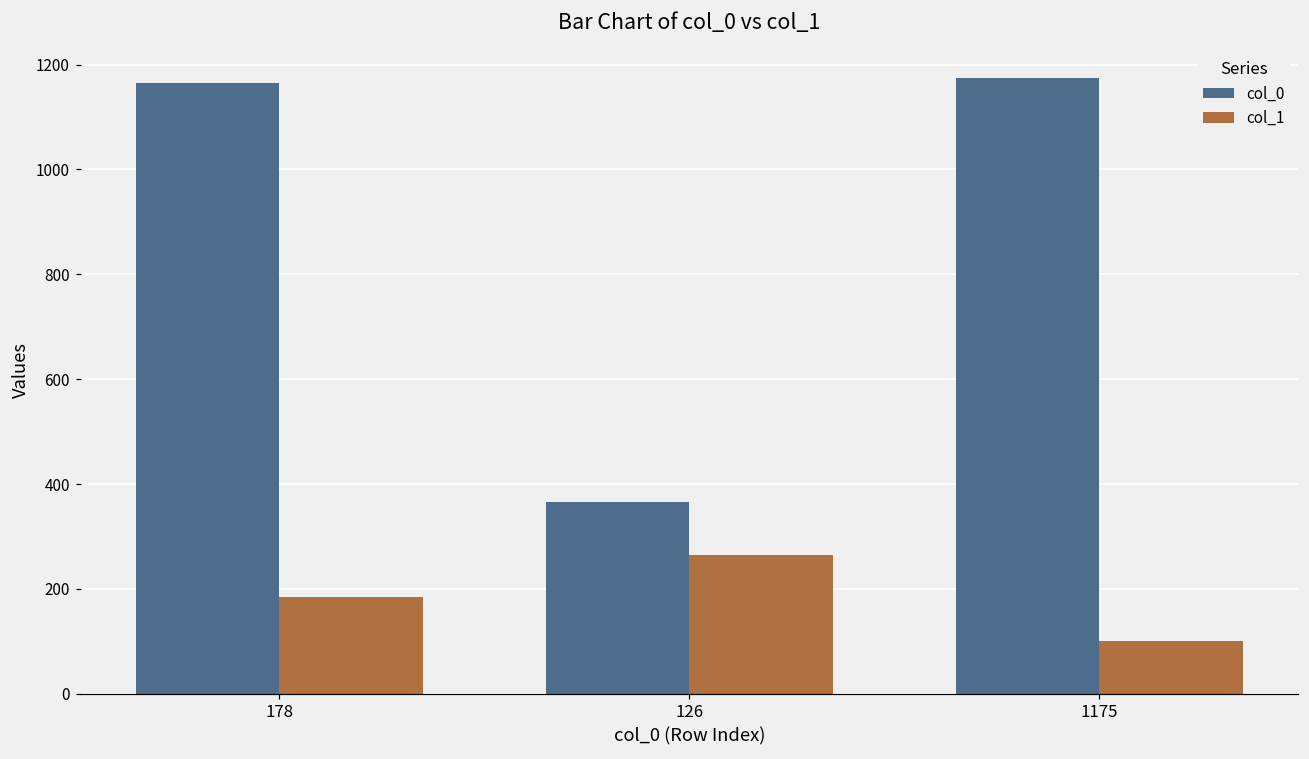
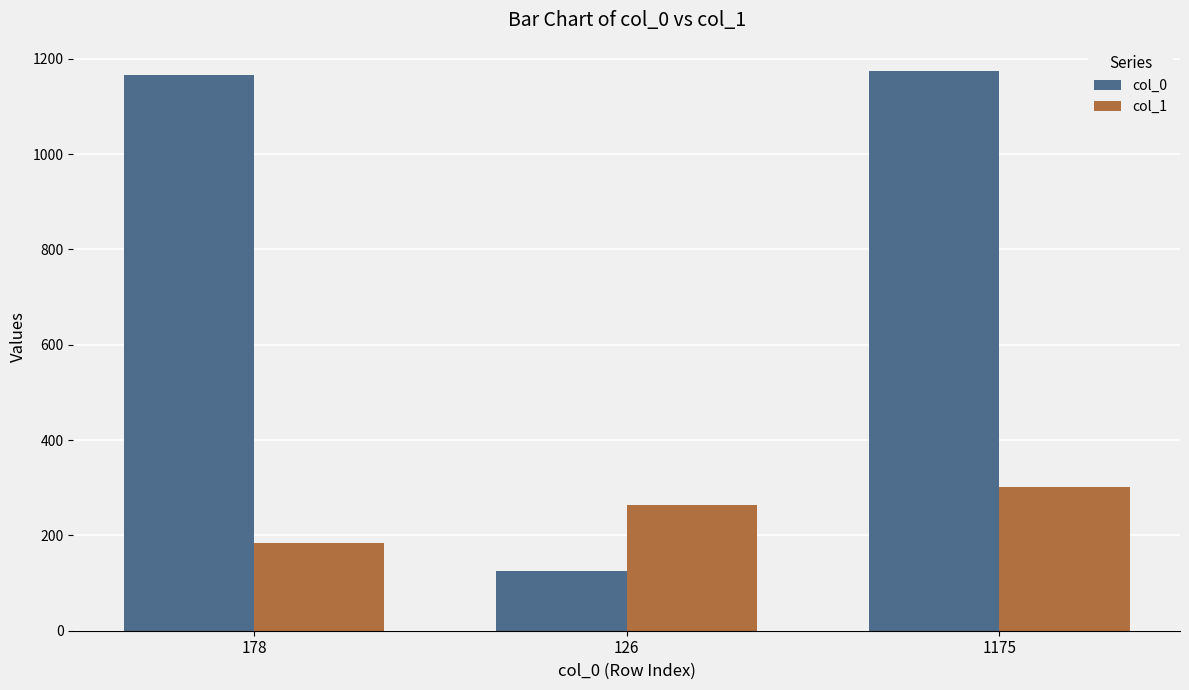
col_0, 126: 370 -> 130
col_1, 1175: 100 -> 300
